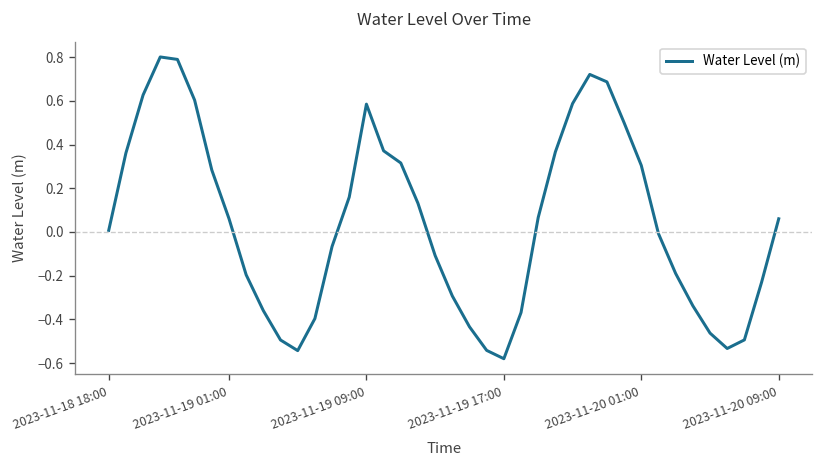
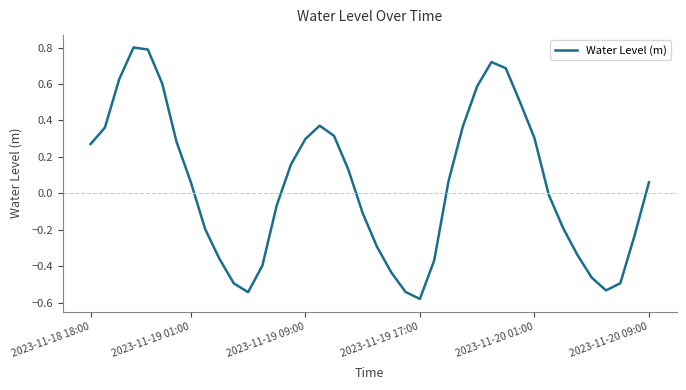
2023-11-18 18:00: 0.01 -> 0.27
2023-11-19 09:00: 0.58 -> 0.30
